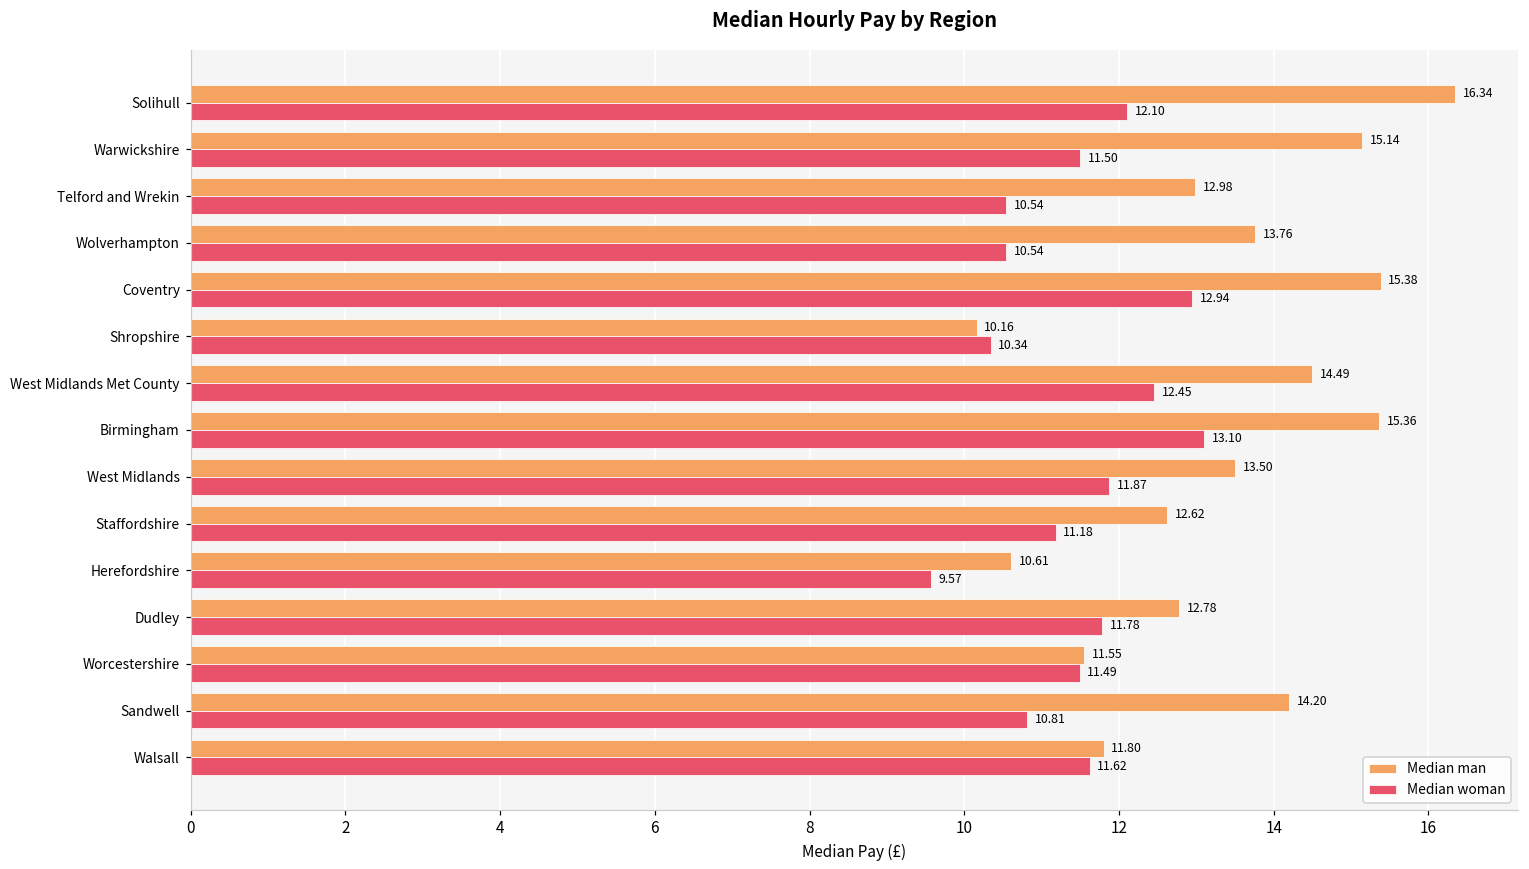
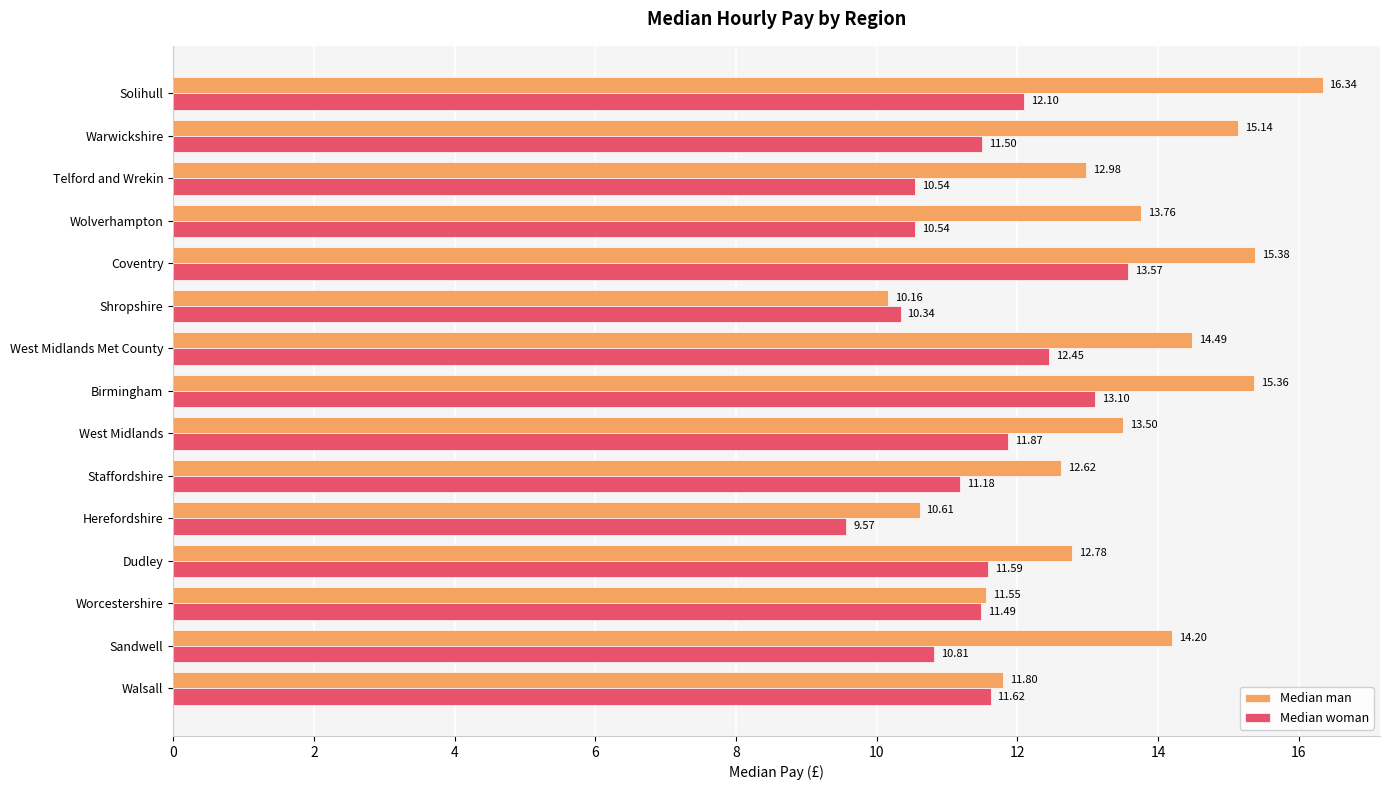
Median woman, Coventry: 12.94 -> 13.57
Median woman, Dudley: 11.78 -> 11.59
